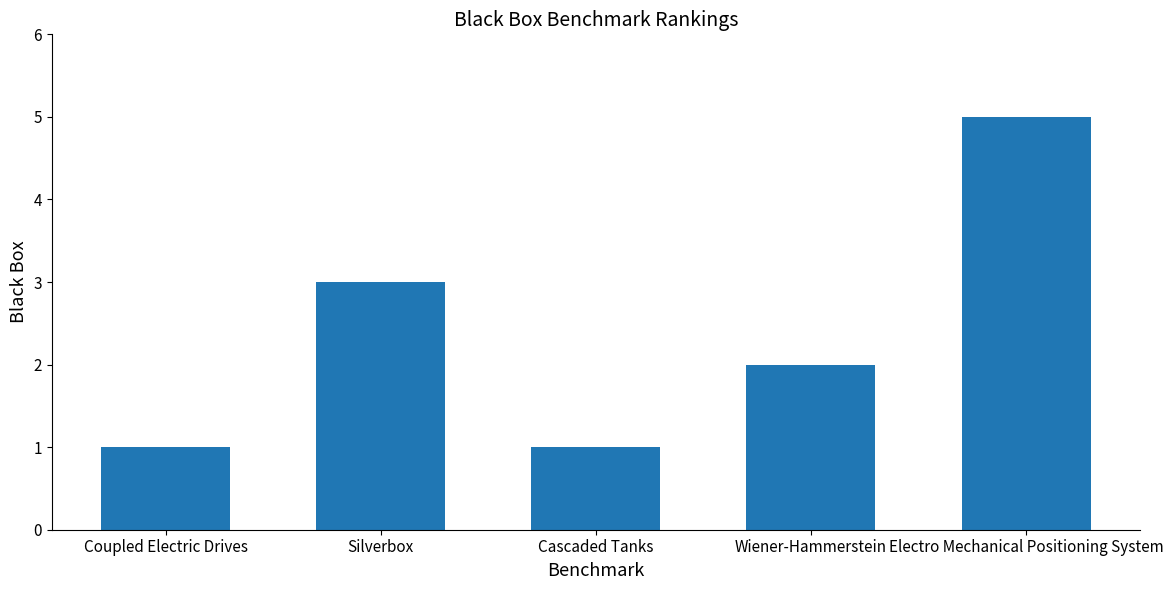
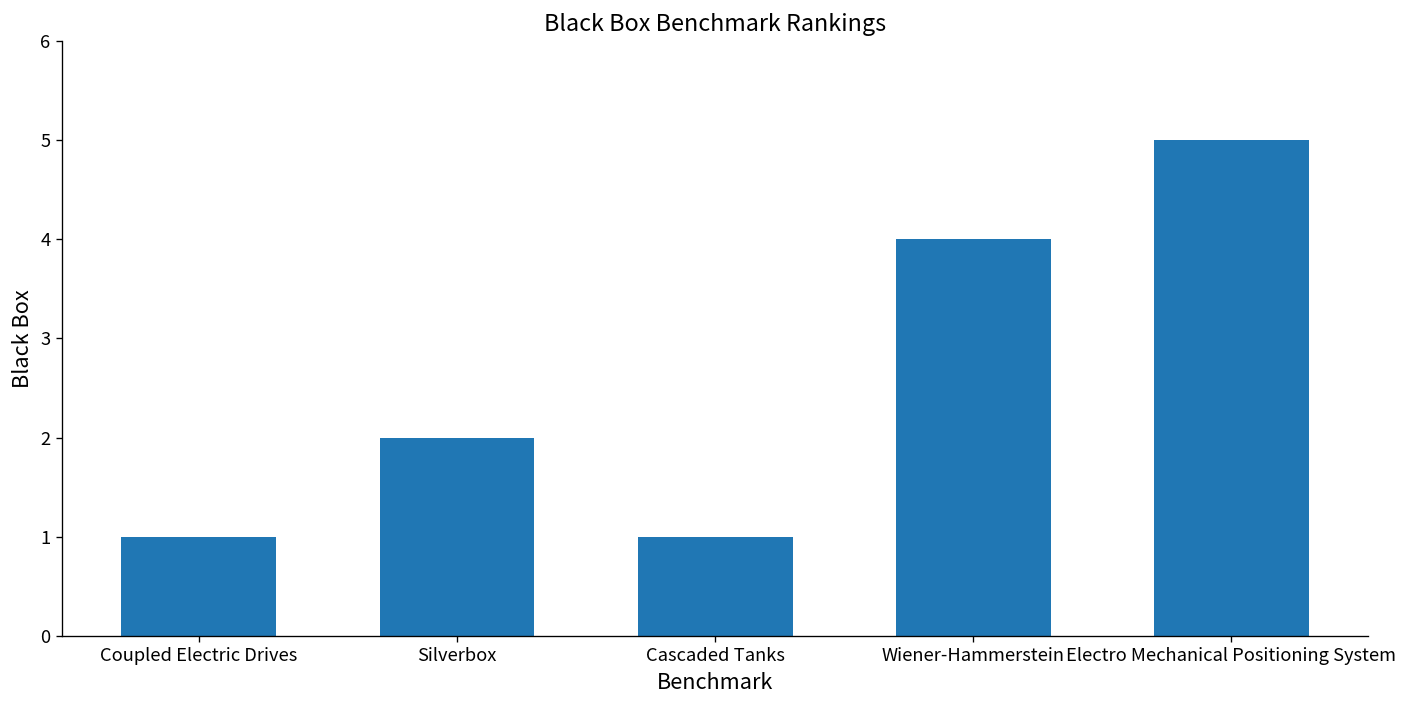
Silverbox: 3 -> 2
Wiener-Hammerstein: 2 -> 4
